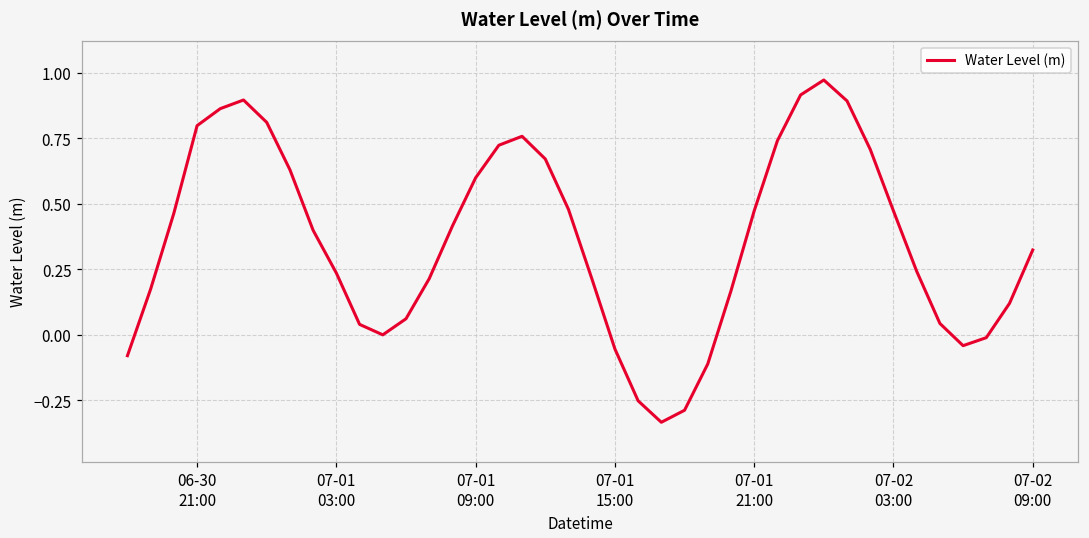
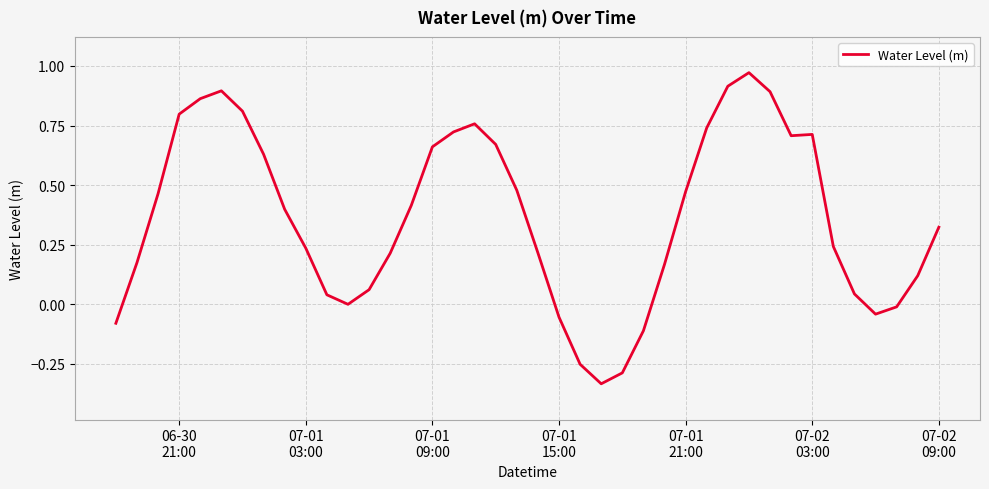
07-01 09:00: 0.60 -> 0.66
07-02 03:00: 0.47 -> 0.71
